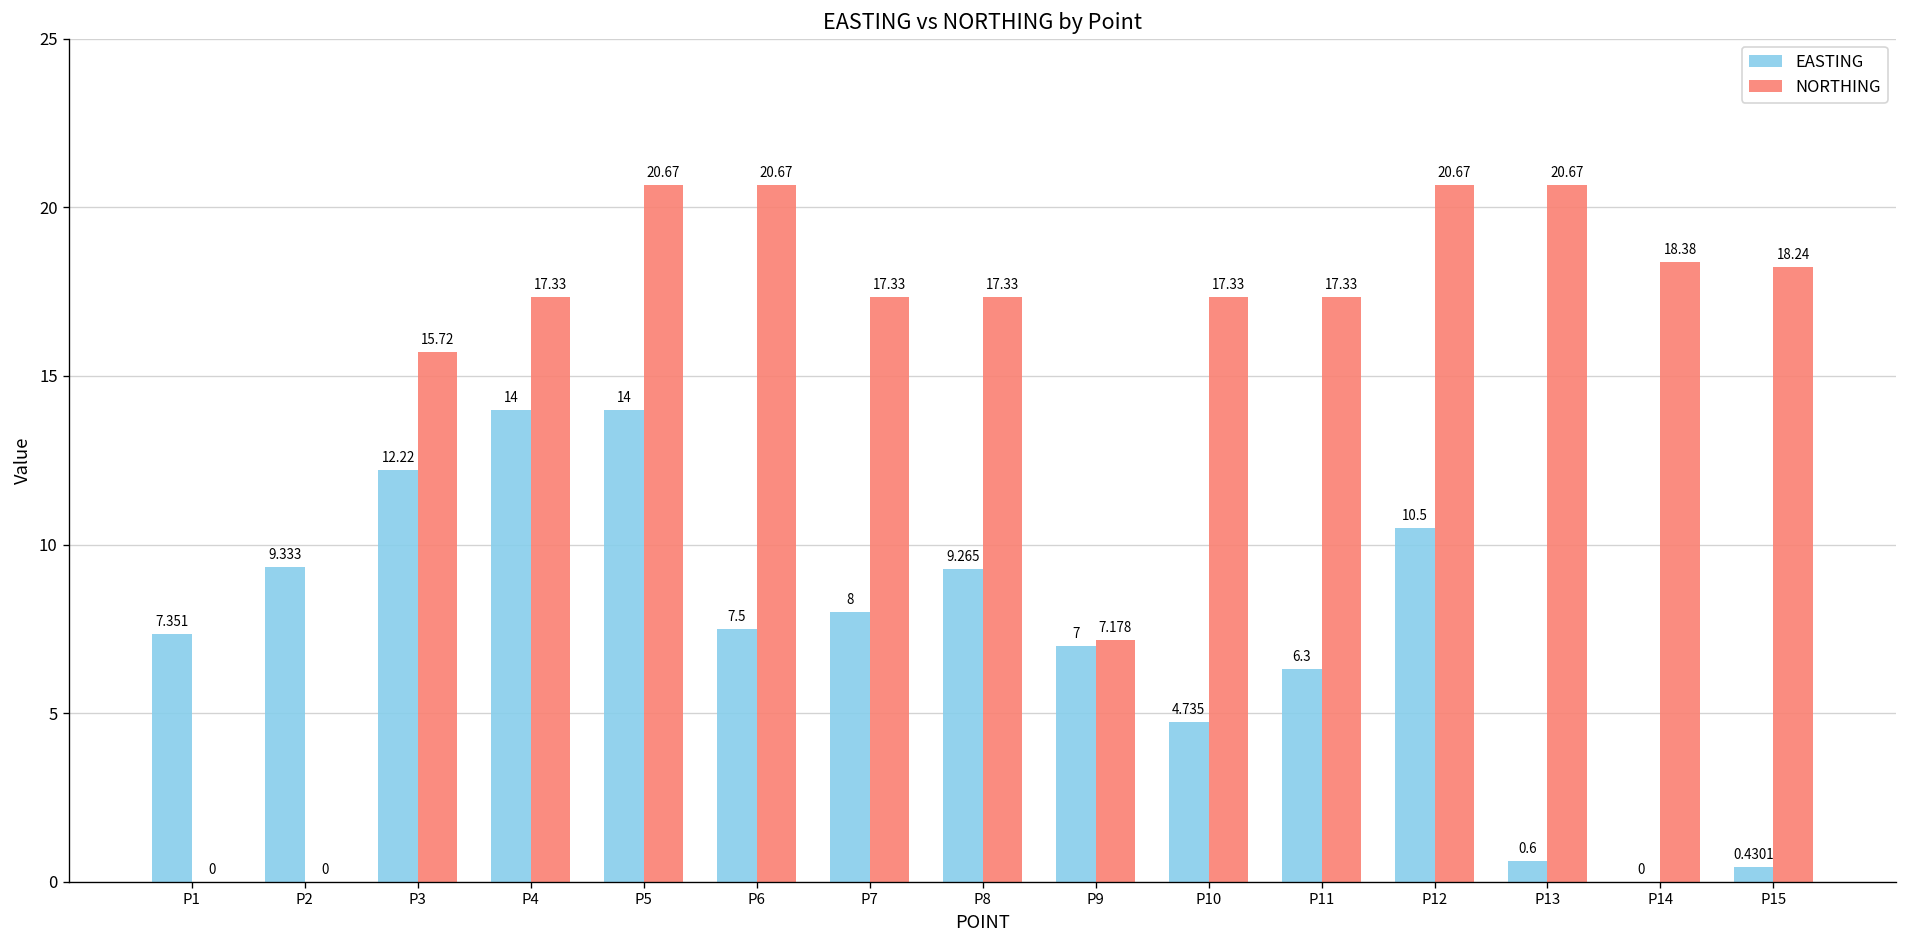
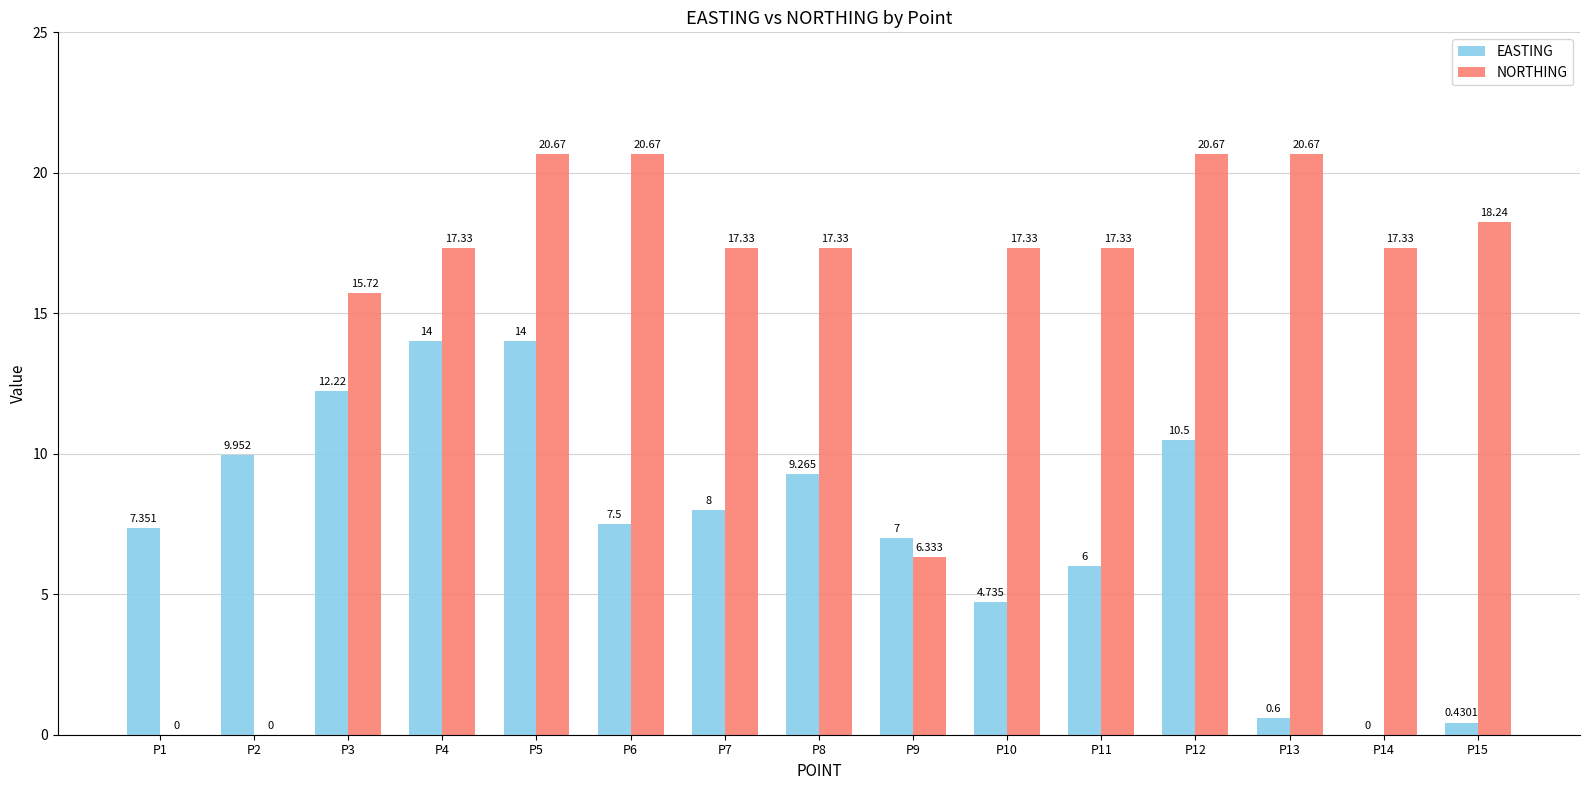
EASTING, P2: 9.333 -> 9.952
NORTHING, P9: 7.178 -> 6.333
EASTING, P11: 6.3 -> 6
NORTHING, P14: 18.38 -> 17.33
